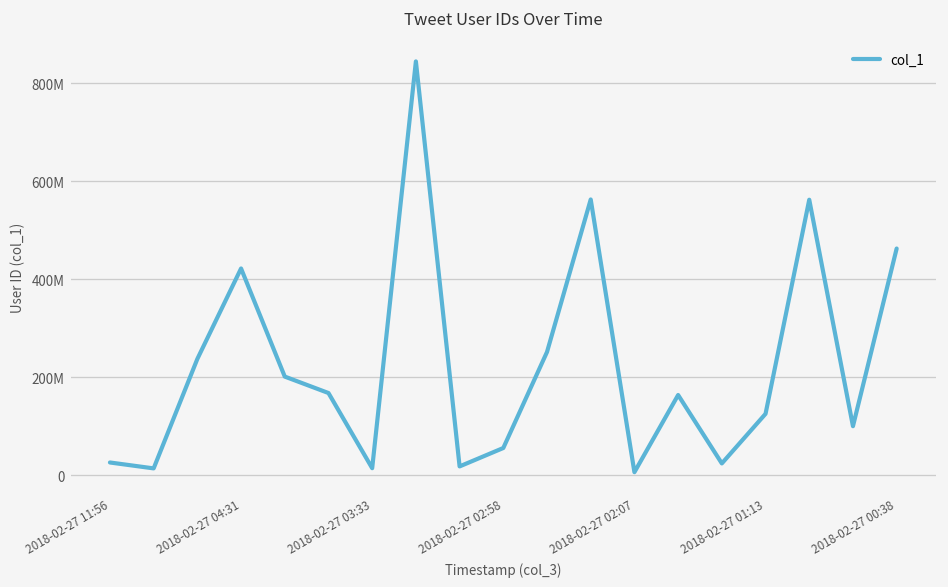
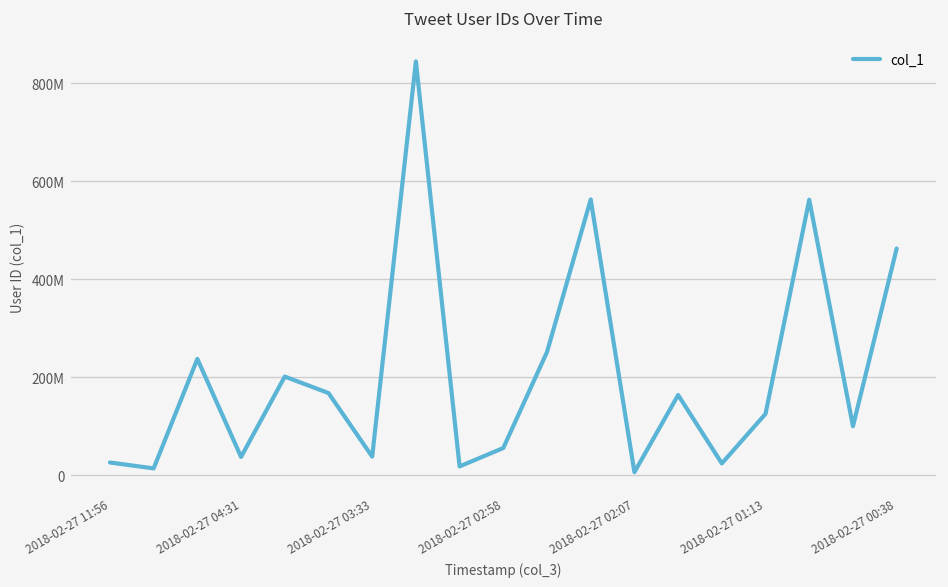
2018-02-27 04:31: 420000000 -> 40000000
2018-02-27 03:33: 10000000 -> 40000000
